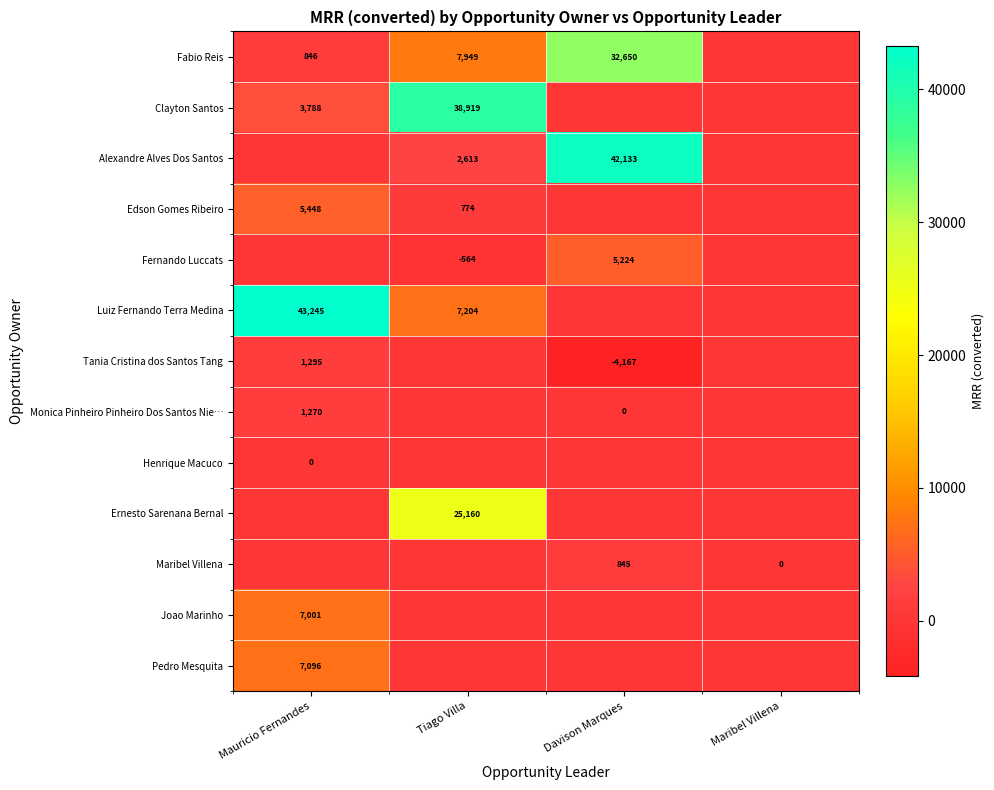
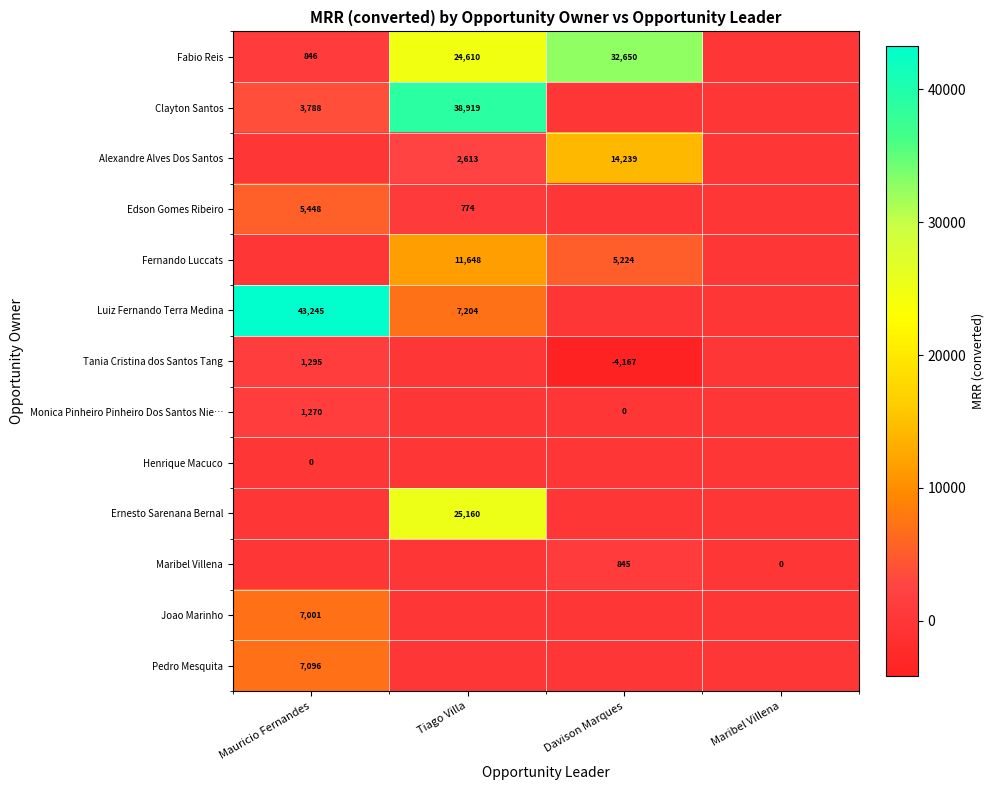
Fabio Reis, Tiago Villa: 7,949 -> 24,610
Alexandre Alves Dos Santos, Davison Marques: 42,133 -> 14,239
Fernando Luccats, Tiago Villa: -564 -> 11,648
